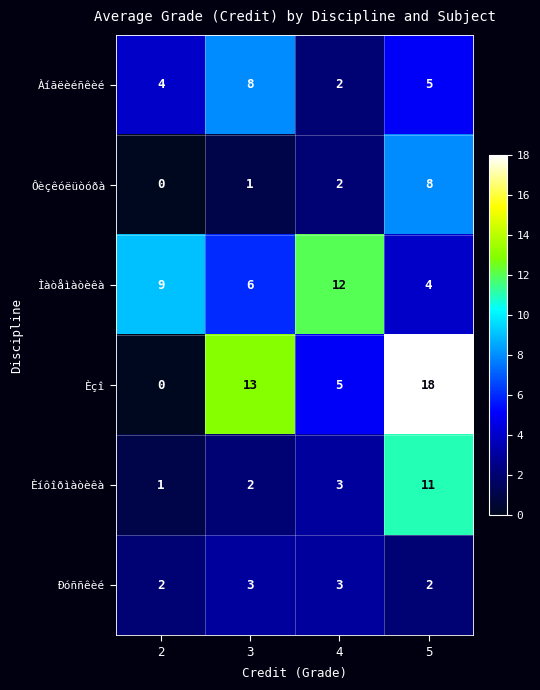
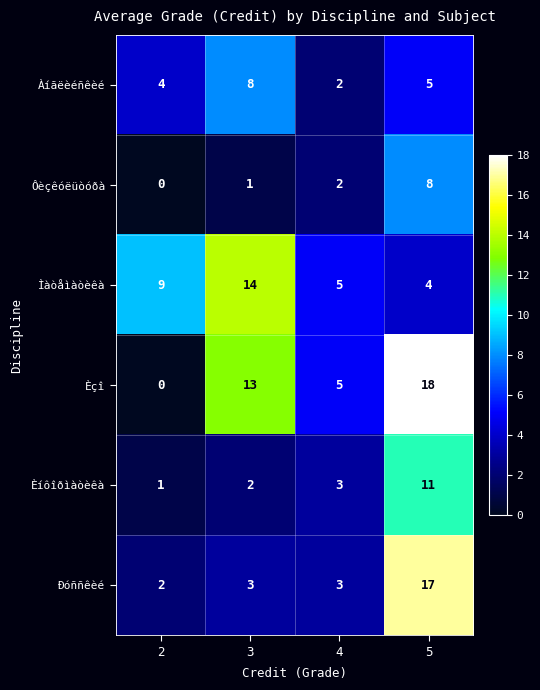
Ìàòåìàòèêà, 3: 6 -> 14
Ìàòåìàòèêà, 4: 12 -> 5
Ðóññêèé, 5: 2 -> 17
